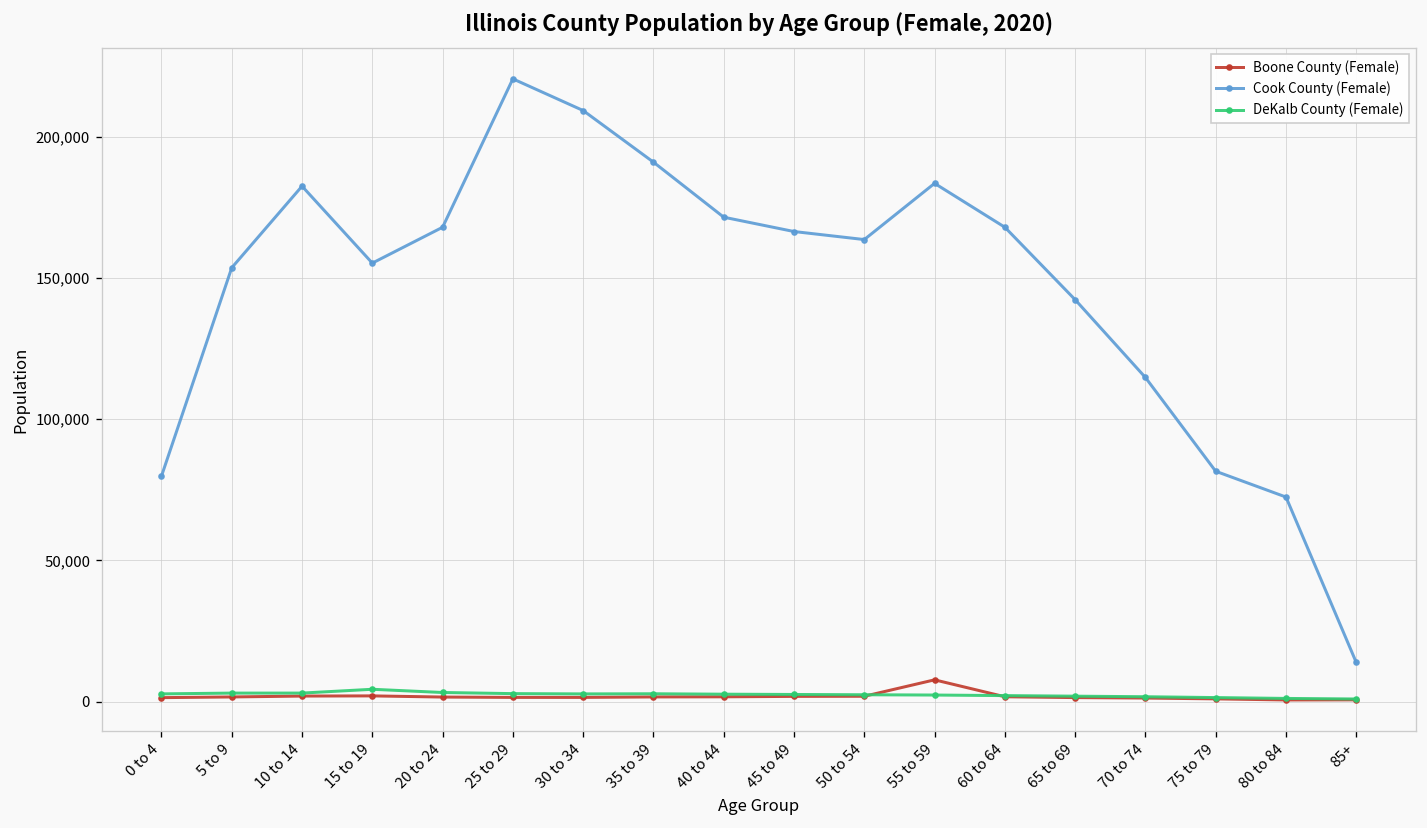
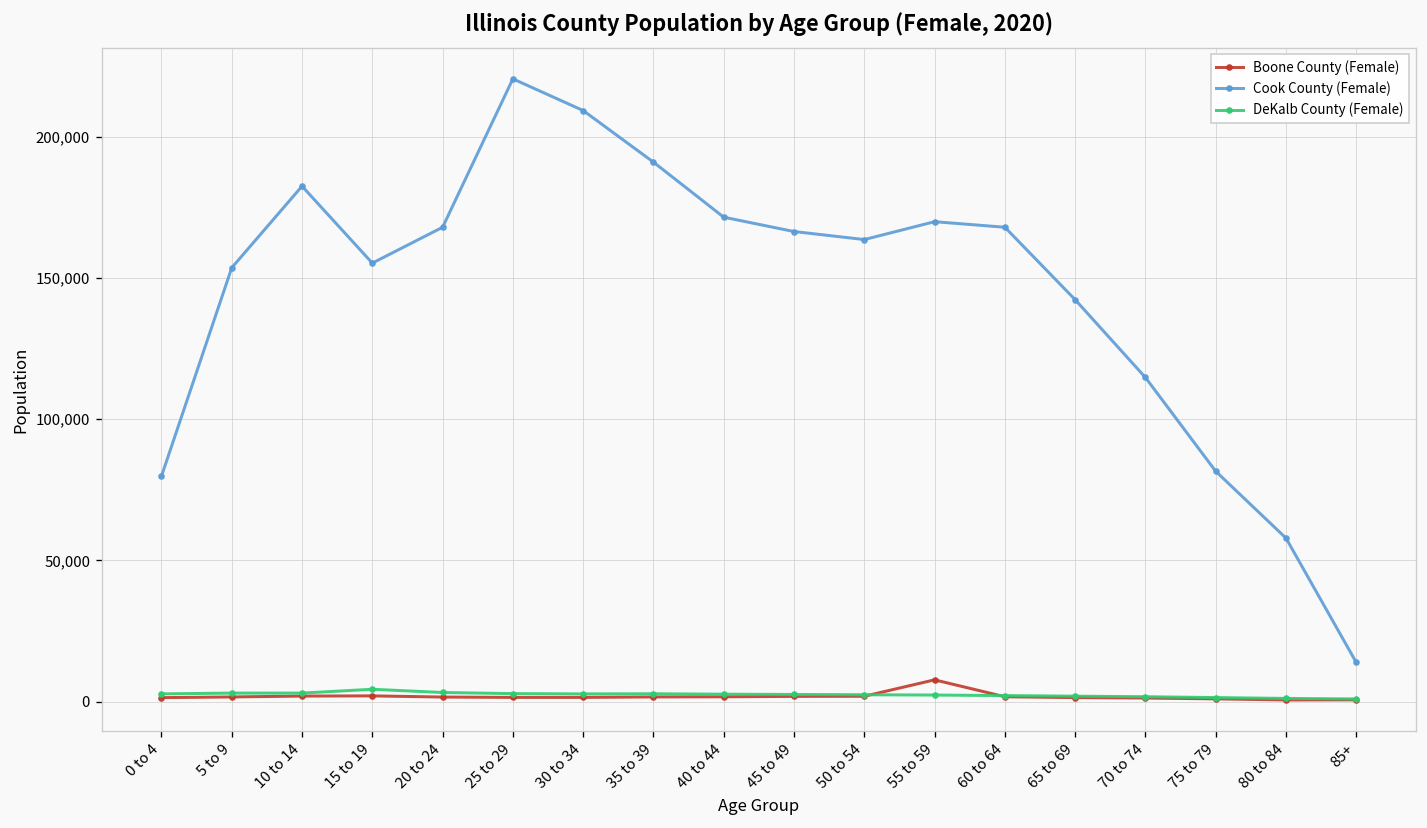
Cook County (Female), 55 to 59: 183,000 -> 170,000
Cook County (Female), 80 to 84: 72,000 -> 58,000
